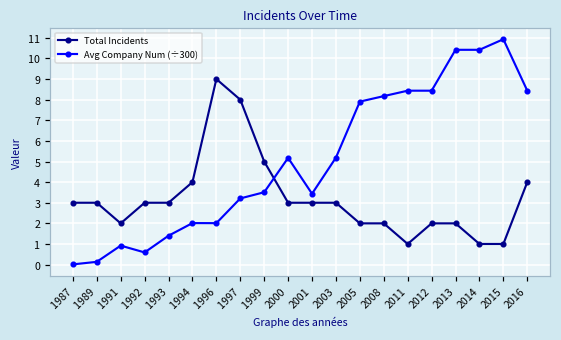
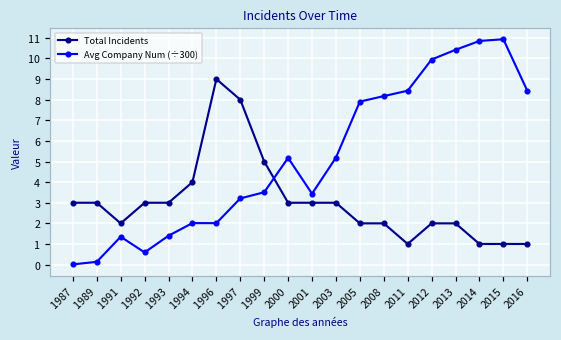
Avg Company Num (÷300), 1991: 0.9 -> 1.4
Avg Company Num (÷300), 2012: 8.4 -> 9.9
Avg Company Num (÷300), 2014: 10.4 -> 10.8
Total Incidents, 2016: 4 -> 1
